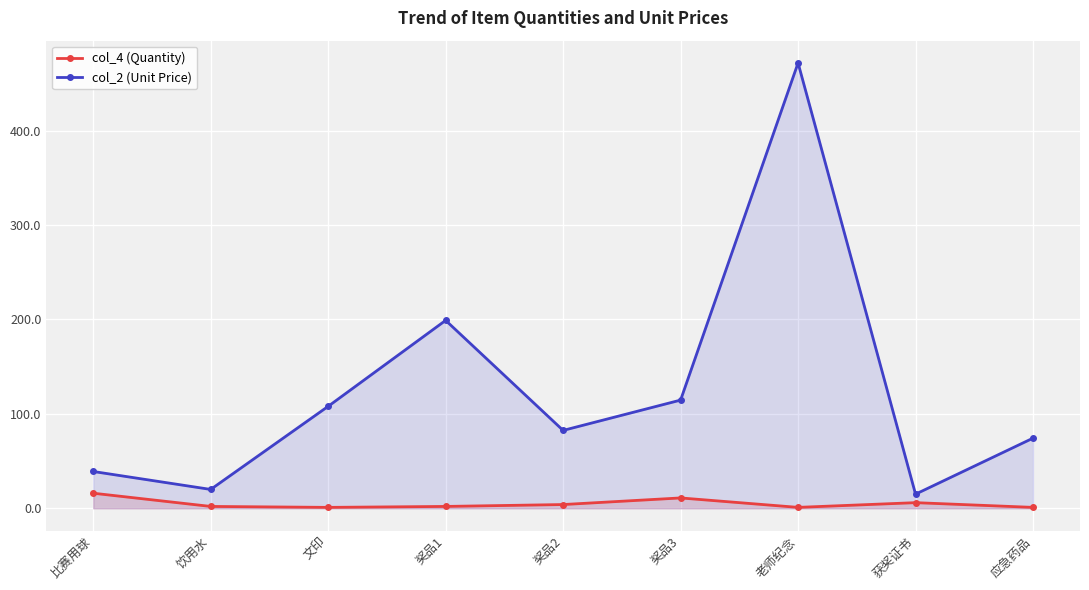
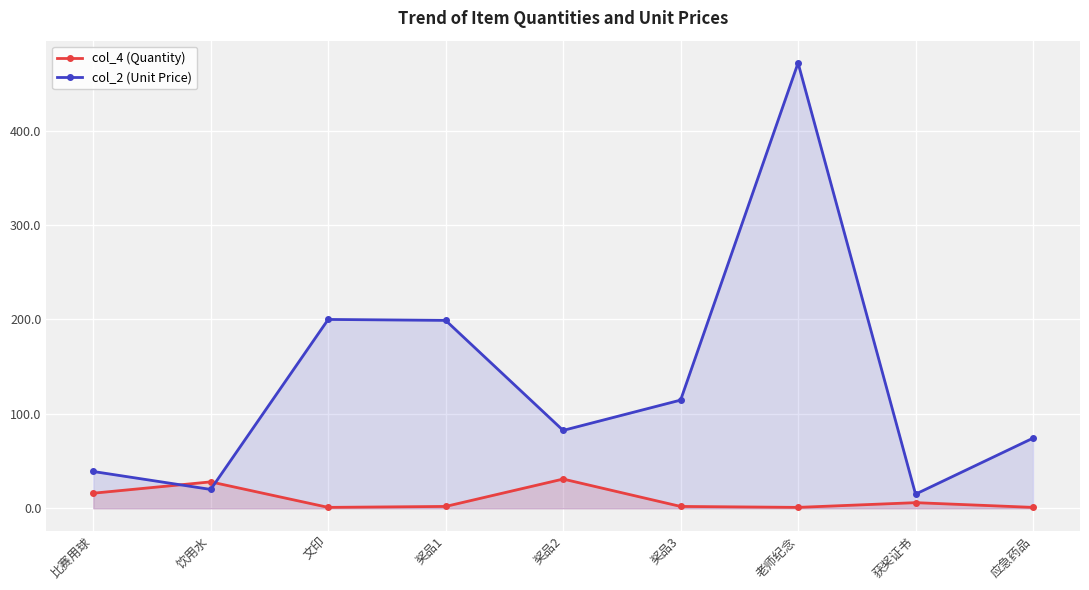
col_4 (Quantity), 饮用水: 0 -> 30
col_2 (Unit Price), 文印: 110 -> 200
col_4 (Quantity), 奖品2: 0 -> 30
col_4 (Quantity), 奖品3: 10 -> 0
